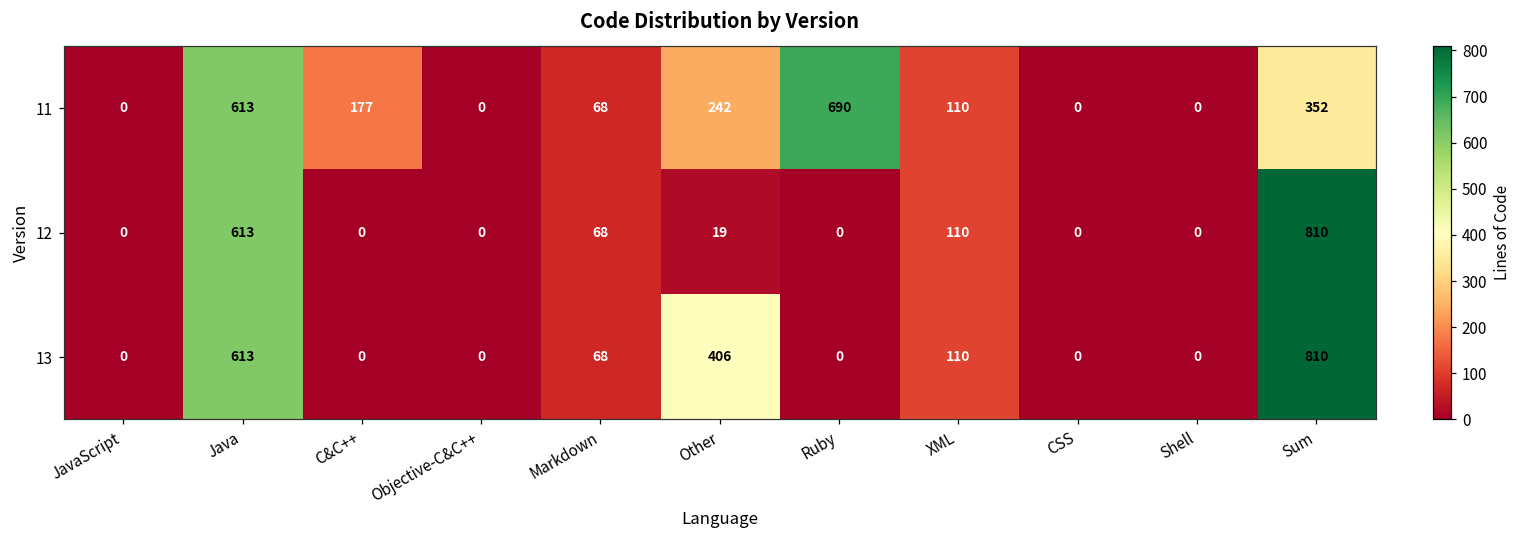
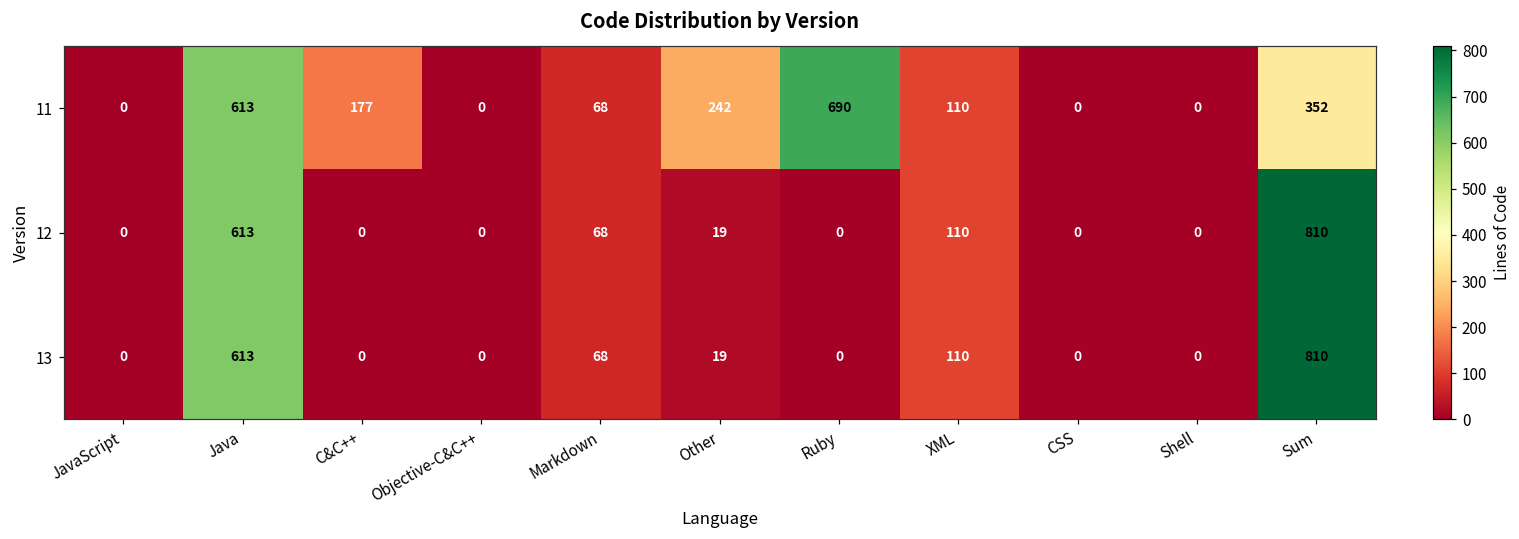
13, Other: 406 -> 19
